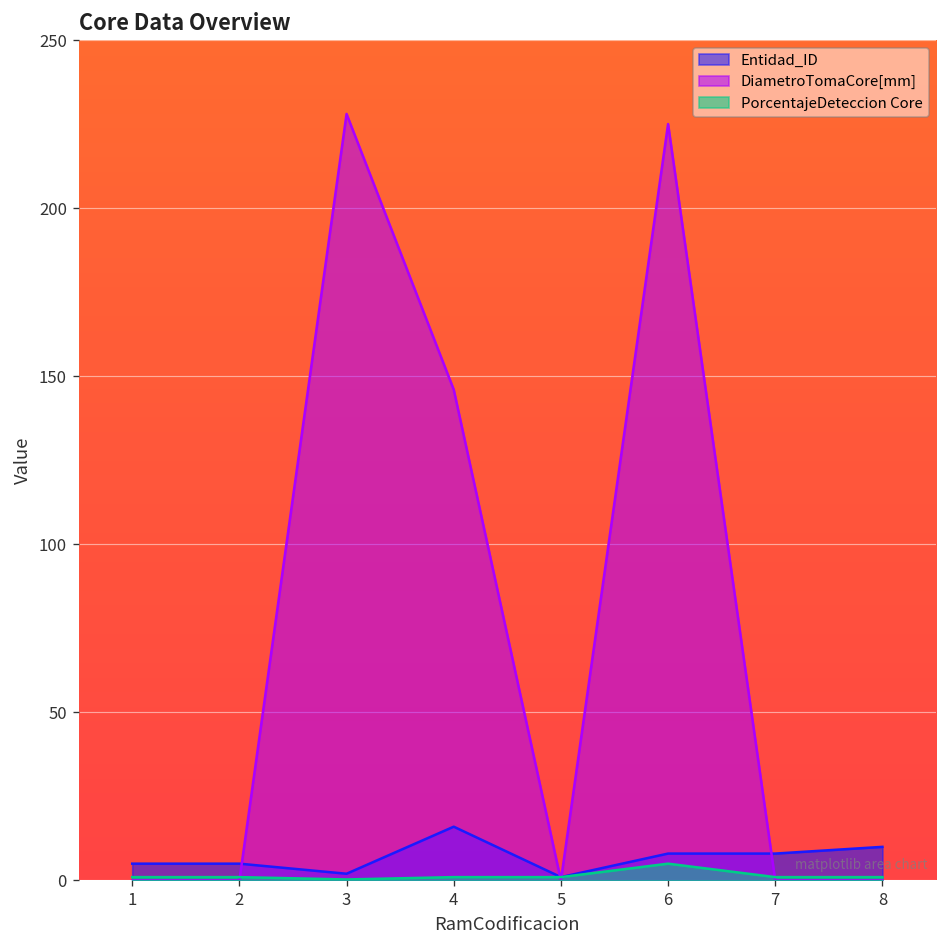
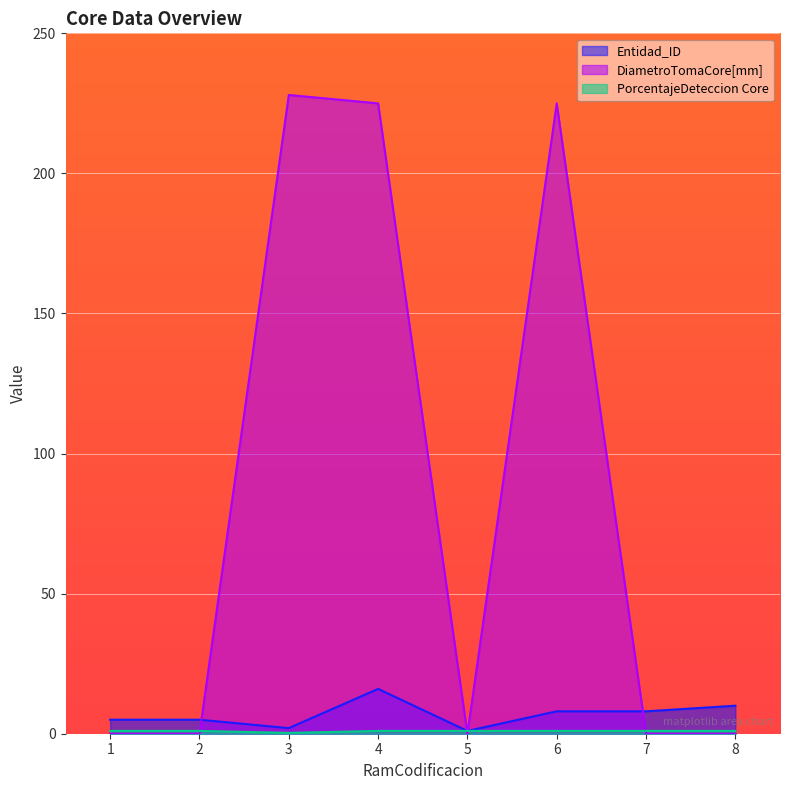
DiametroTomaCore[mm], 4: 146 -> 225
PorcentajeDeteccion Core, 6: 5 -> 1
